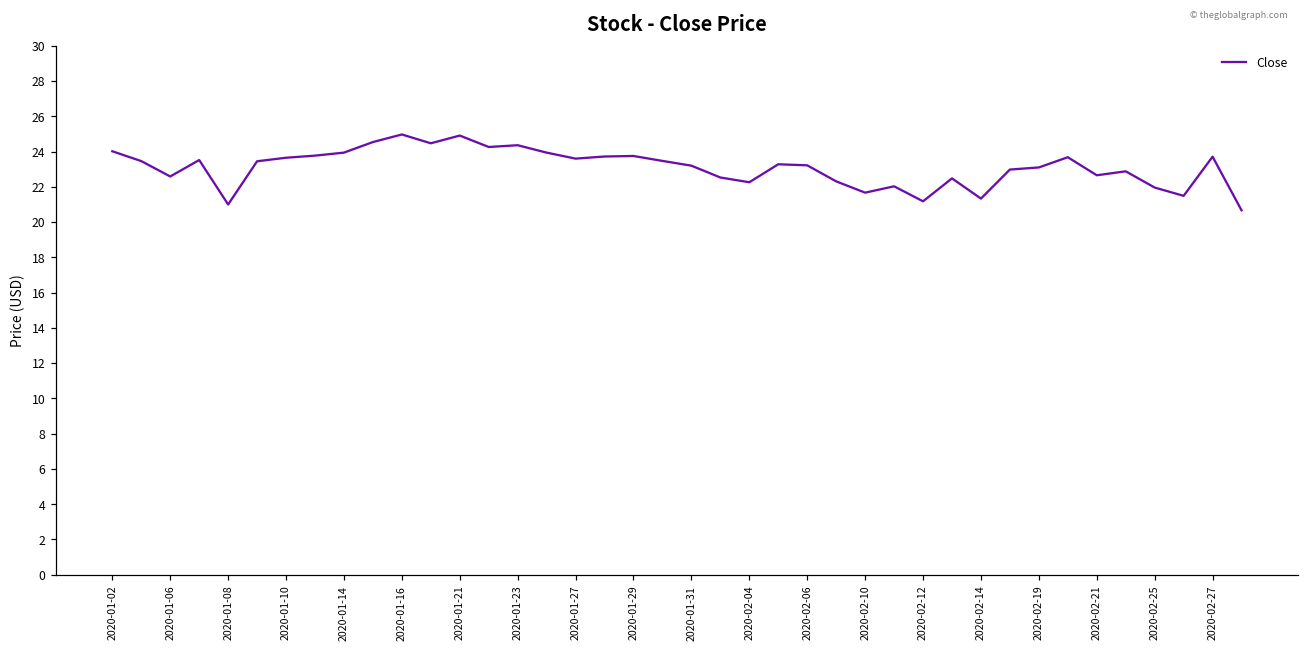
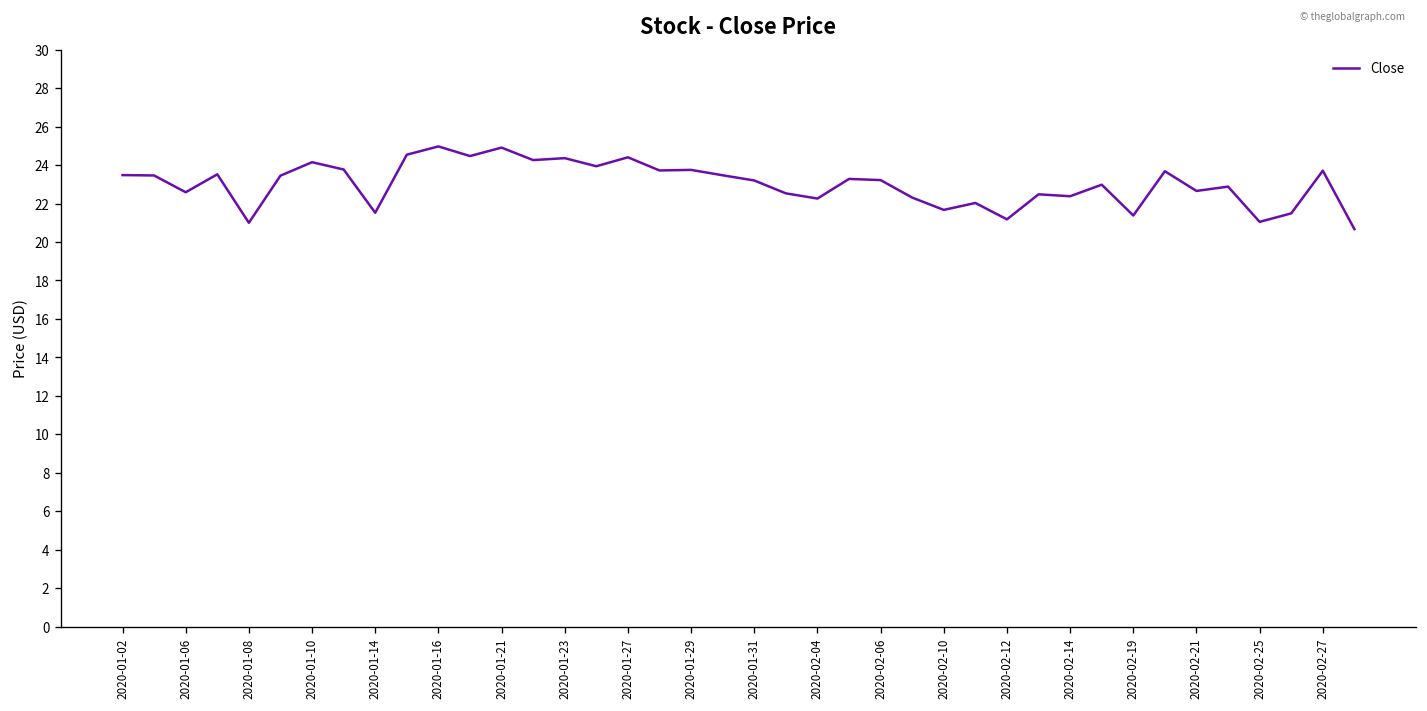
2020-01-02: 24.0 -> 23.5
2020-01-10: 23.6 -> 24.1
2020-01-14: 23.9 -> 21.5
2020-01-27: 23.6 -> 24.4
2020-02-14: 21.3 -> 22.4
2020-02-19: 23.1 -> 21.4
2020-02-25: 22.0 -> 21.0
